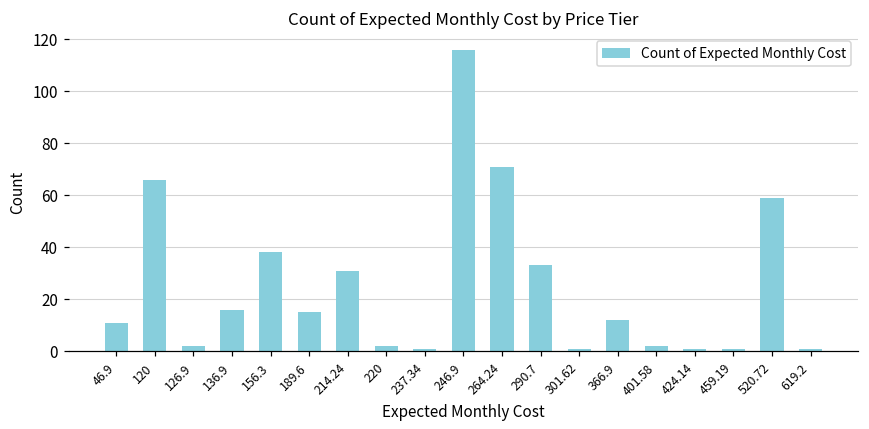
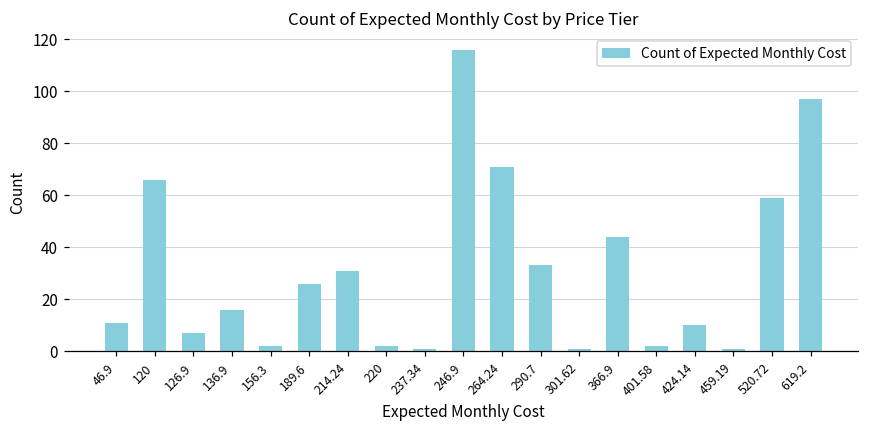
126.9: 2 -> 7
156.3: 38 -> 2
189.6: 15 -> 26
366.9: 12 -> 44
424.14: 1 -> 10
619.2: 1 -> 97
